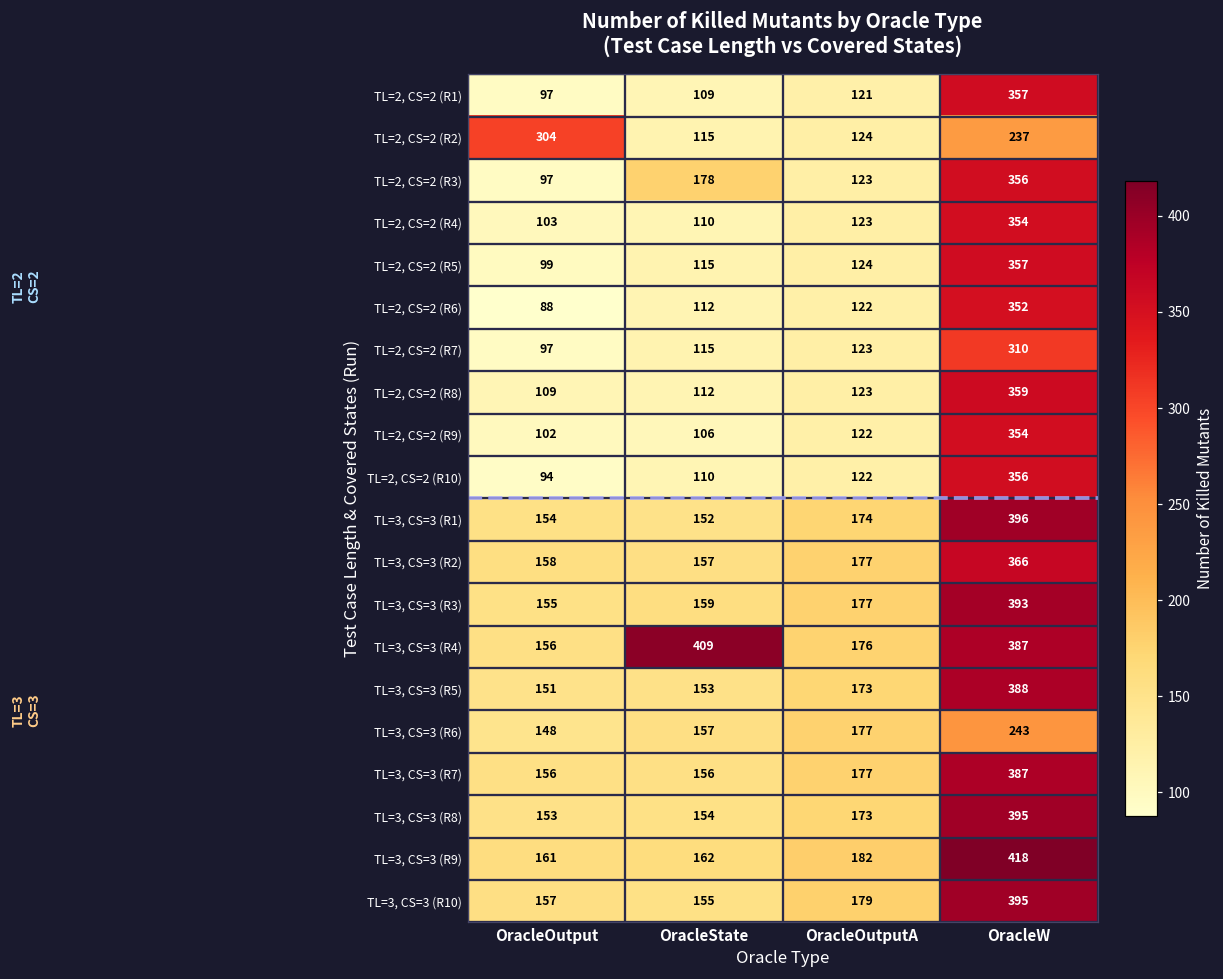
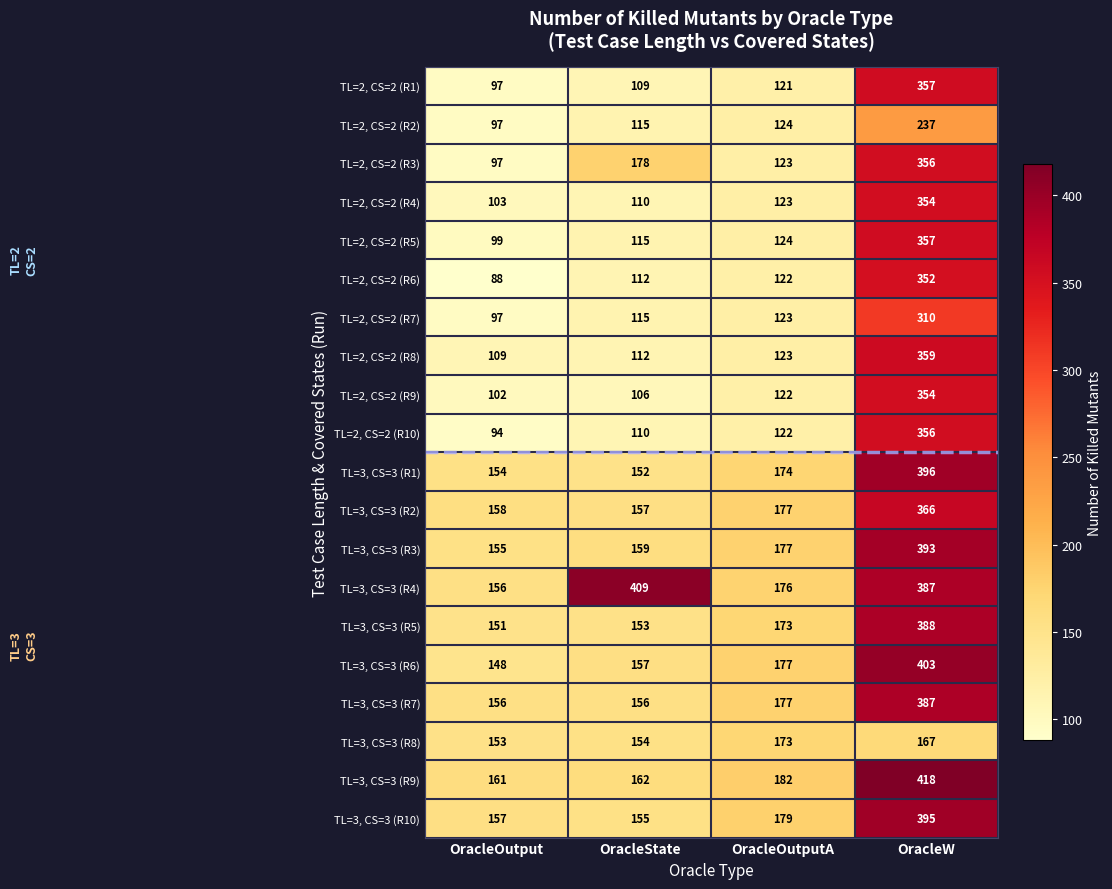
TL=2, CS=2 (R2), OracleOutput: 304 -> 97
TL=3, CS=3 (R6), OracleW: 243 -> 403
TL=3, CS=3 (R8), OracleW: 395 -> 167
